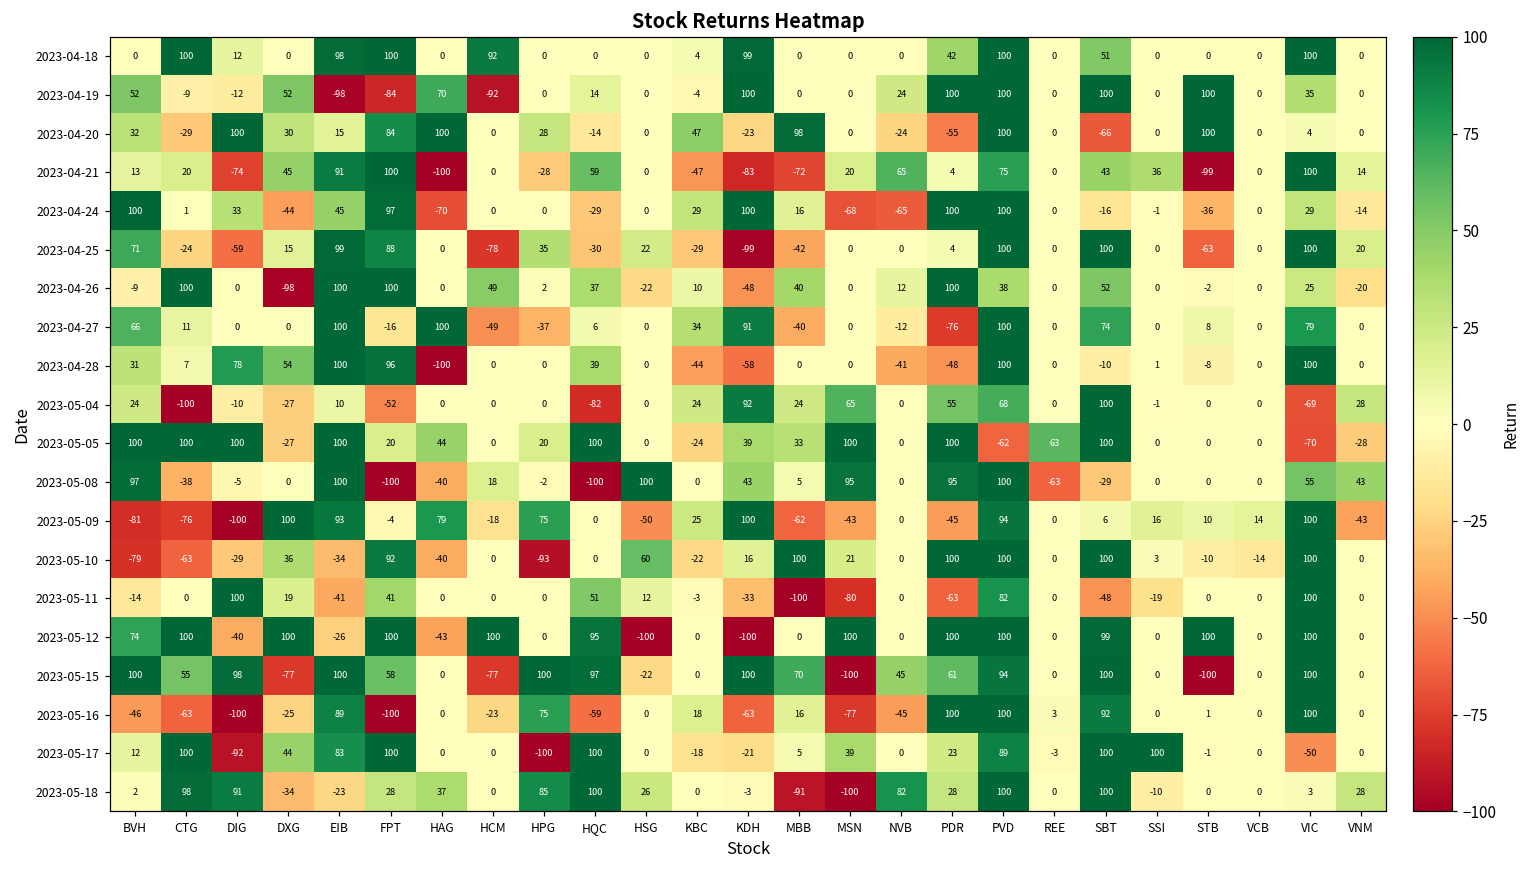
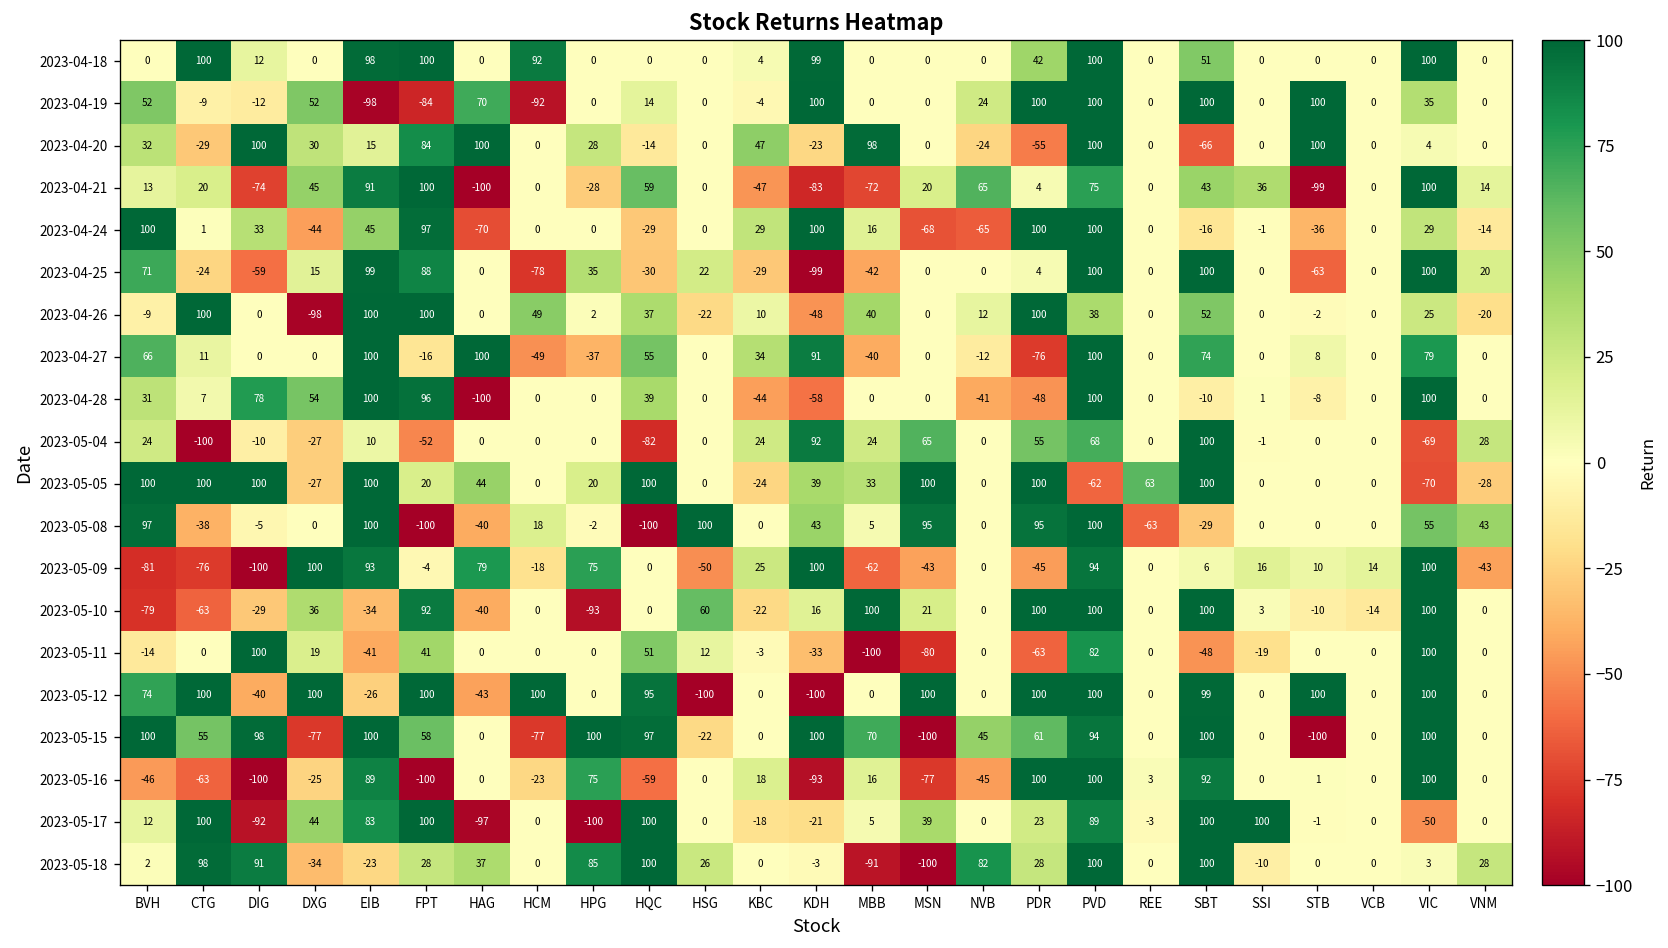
2023-04-27, HQC: 6 -> 55
2023-05-16, KDH: -63 -> -93
2023-05-17, HAG: 0 -> -97
